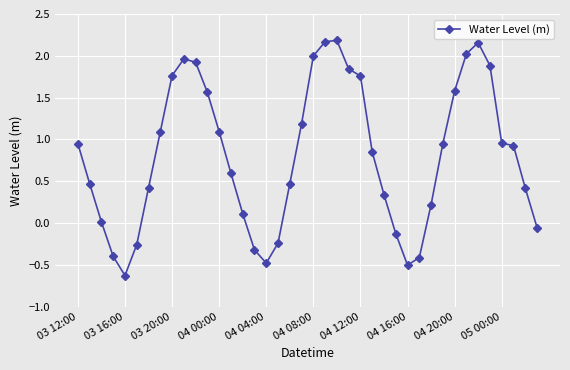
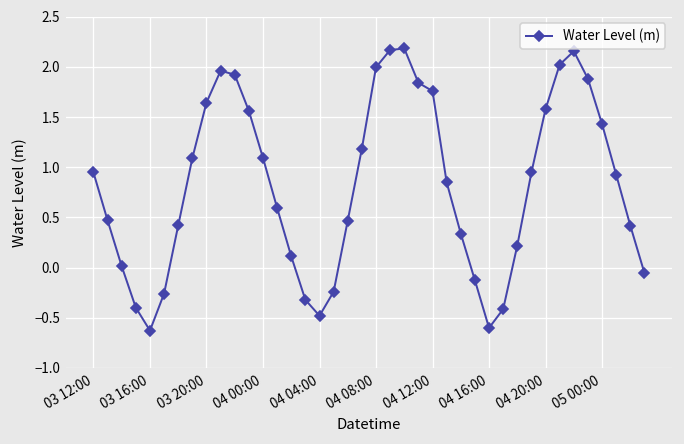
03 20:00: 1.8 -> 1.6
04 16:00: -0.5 -> -0.6
05 00:00: 1.0 -> 1.4
